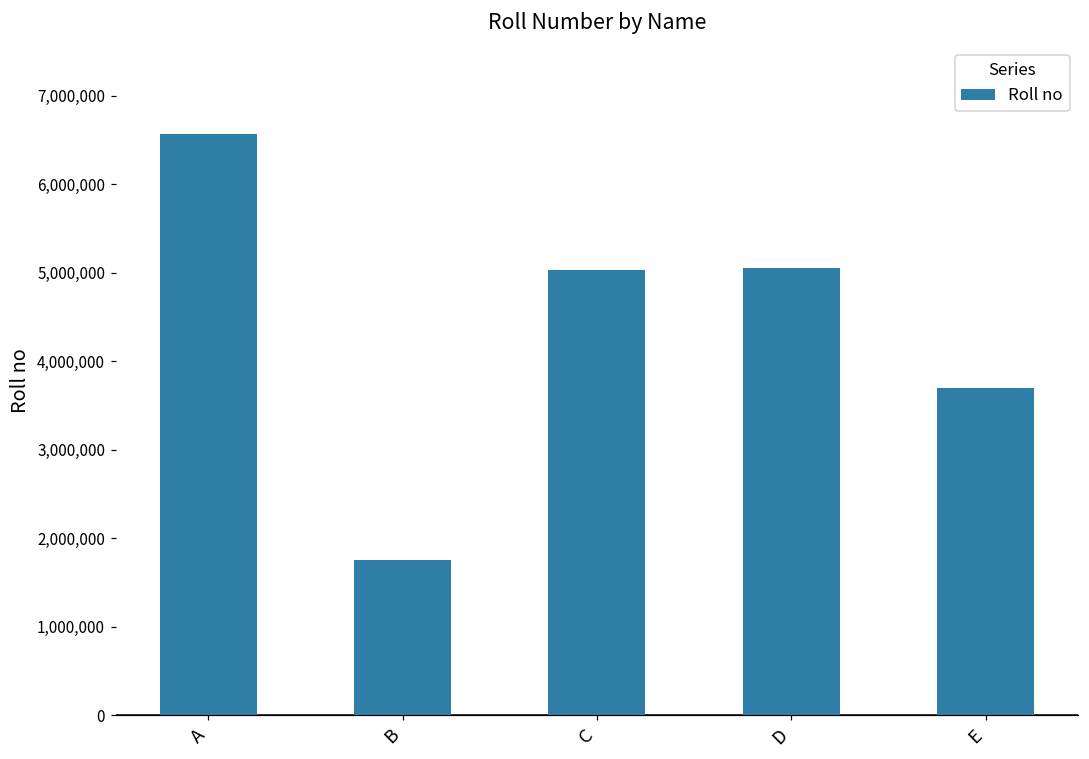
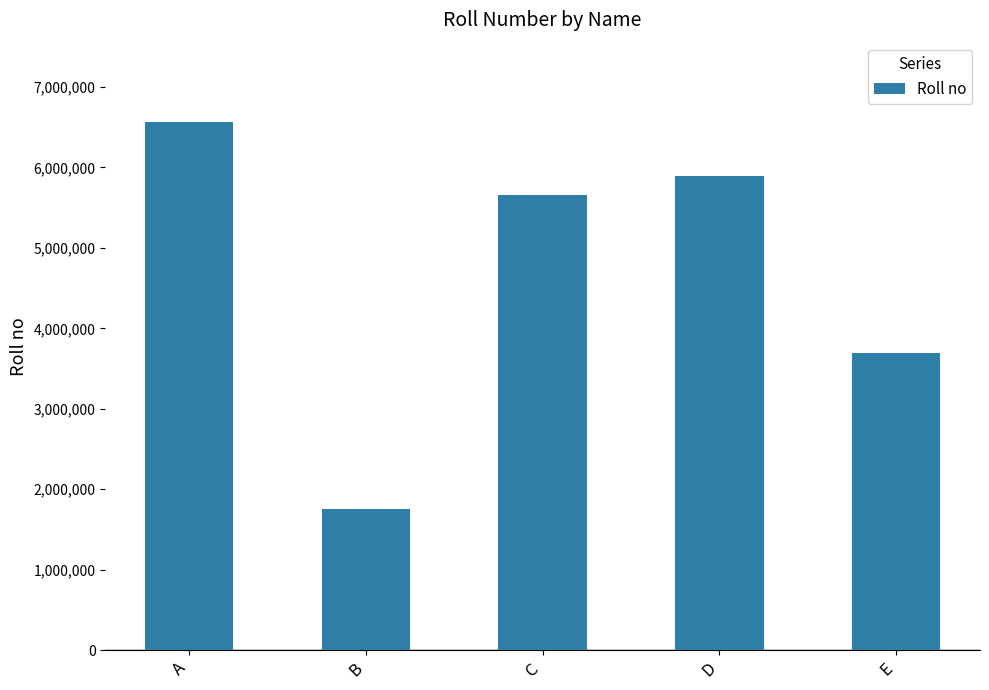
C: 5,000,000 -> 5,700,000
D: 5,100,000 -> 5,900,000
